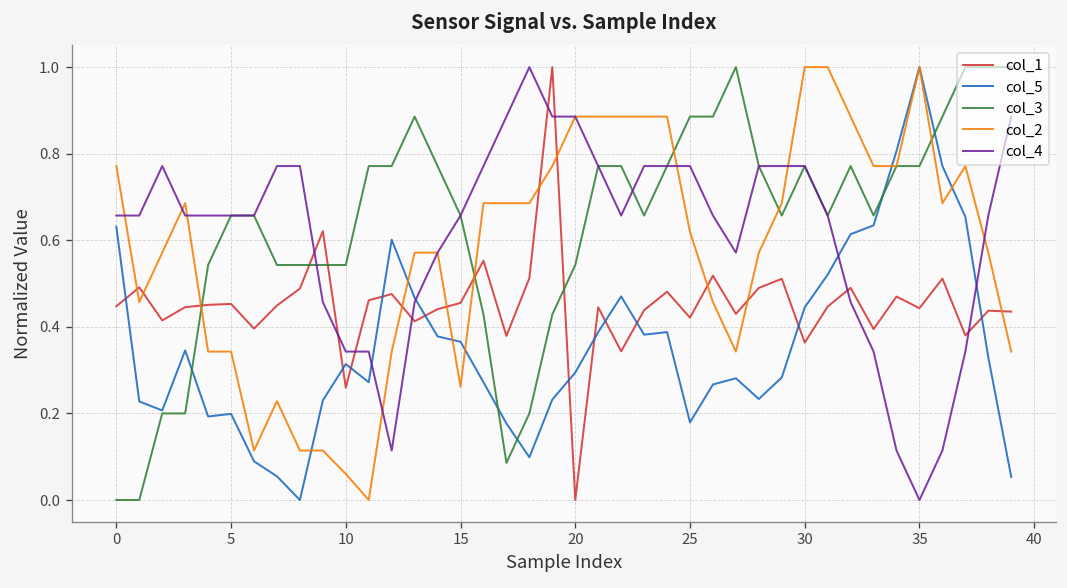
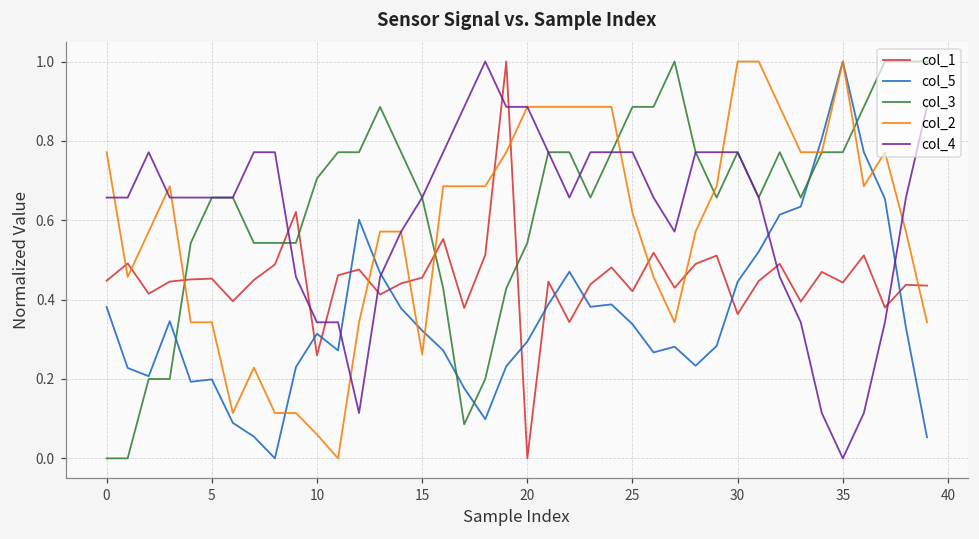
col_5, 0: 0.63 -> 0.38
col_3, 10: 0.54 -> 0.71
col_5, 15: 0.37 -> 0.32
col_5, 25: 0.18 -> 0.34
